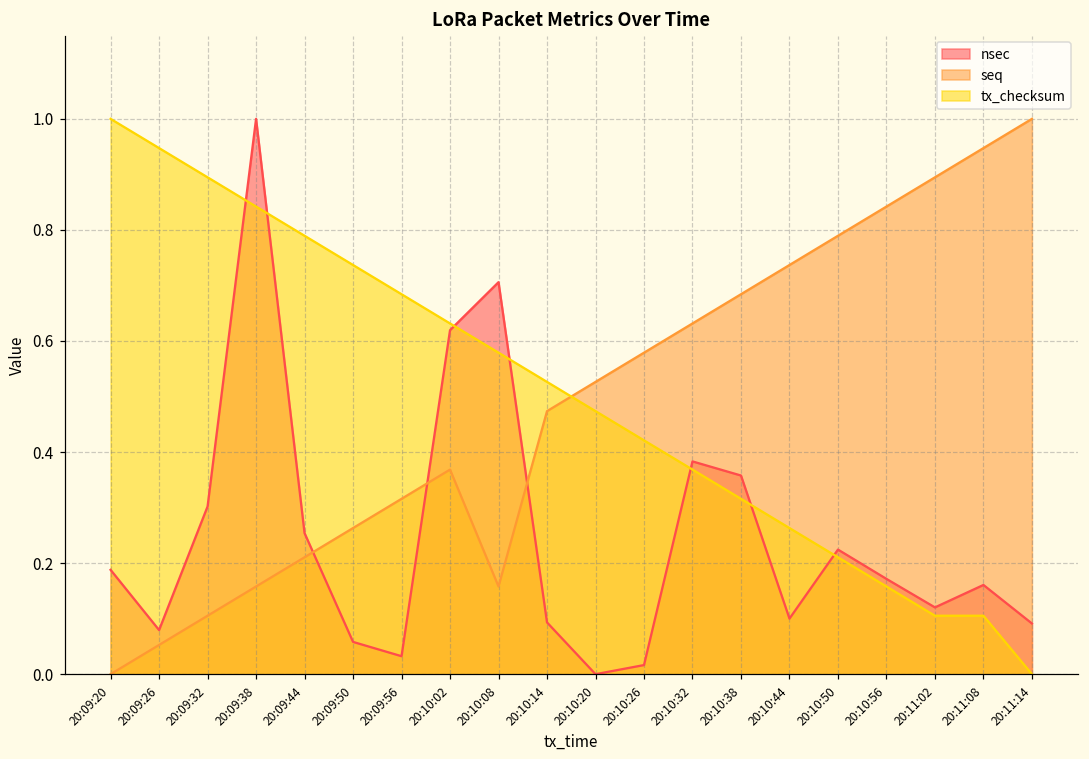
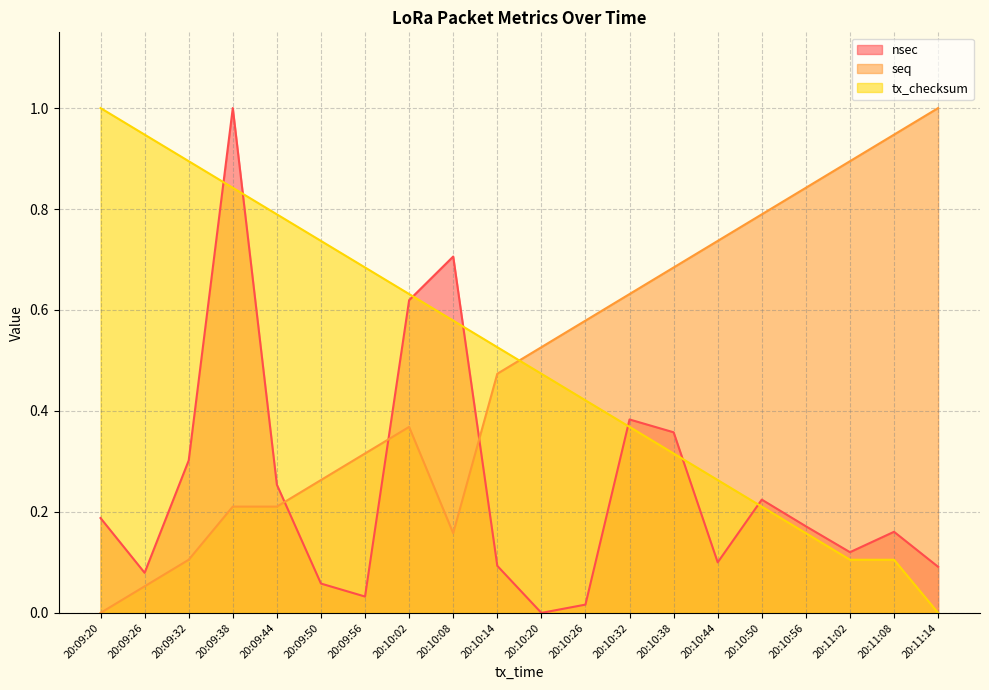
seq, 20:09:38: 0.16 -> 0.21
